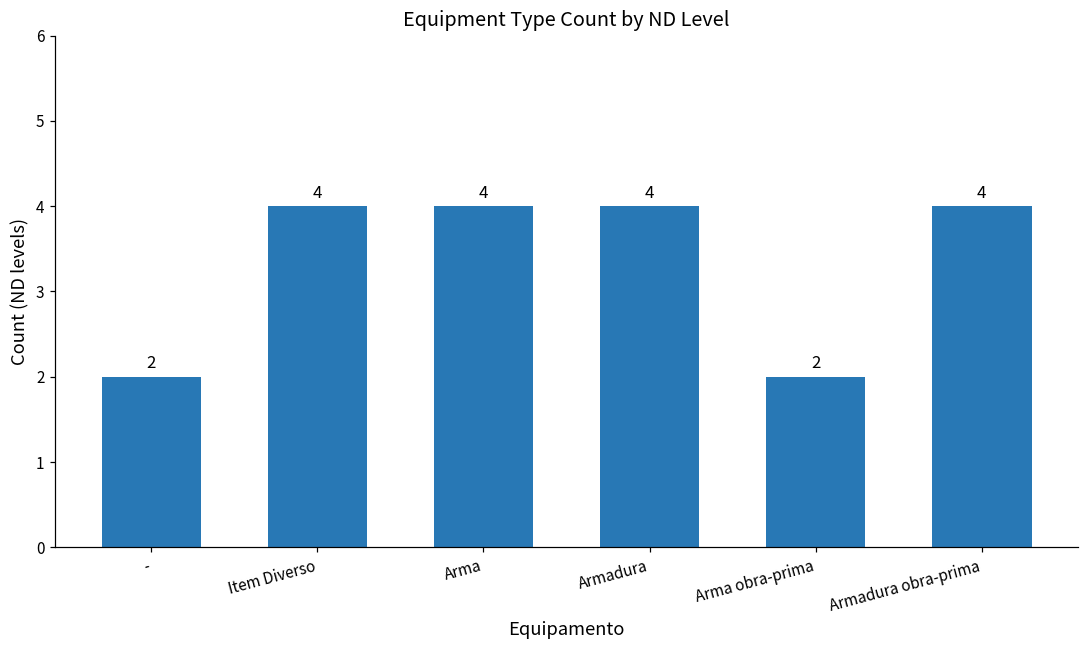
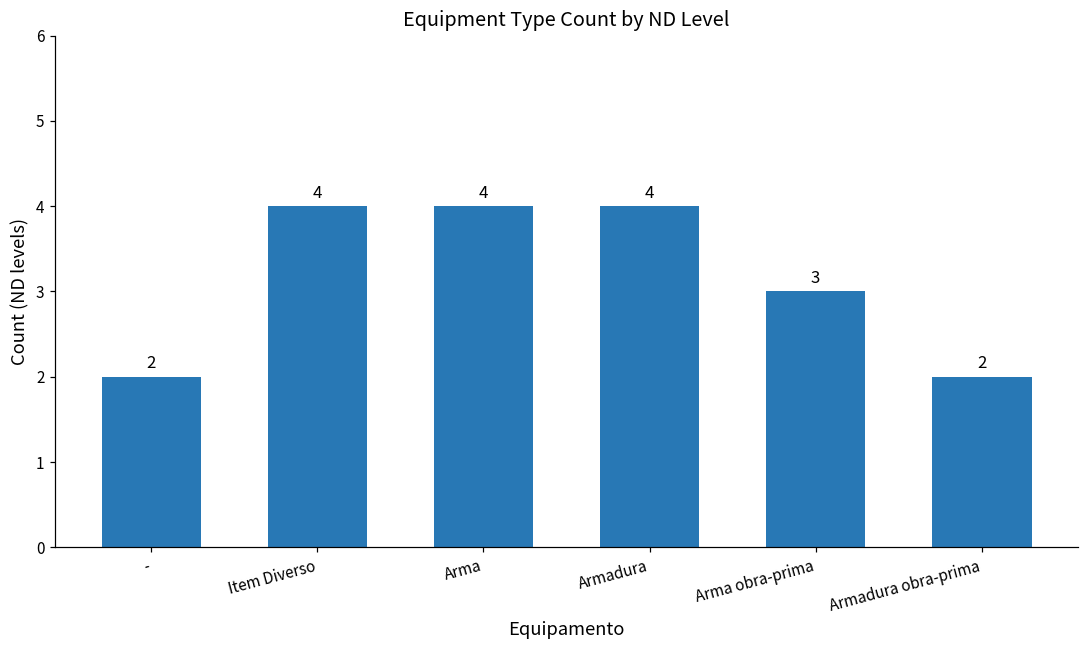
Arma obra-prima: 2 -> 3
Armadura obra-prima: 4 -> 2
